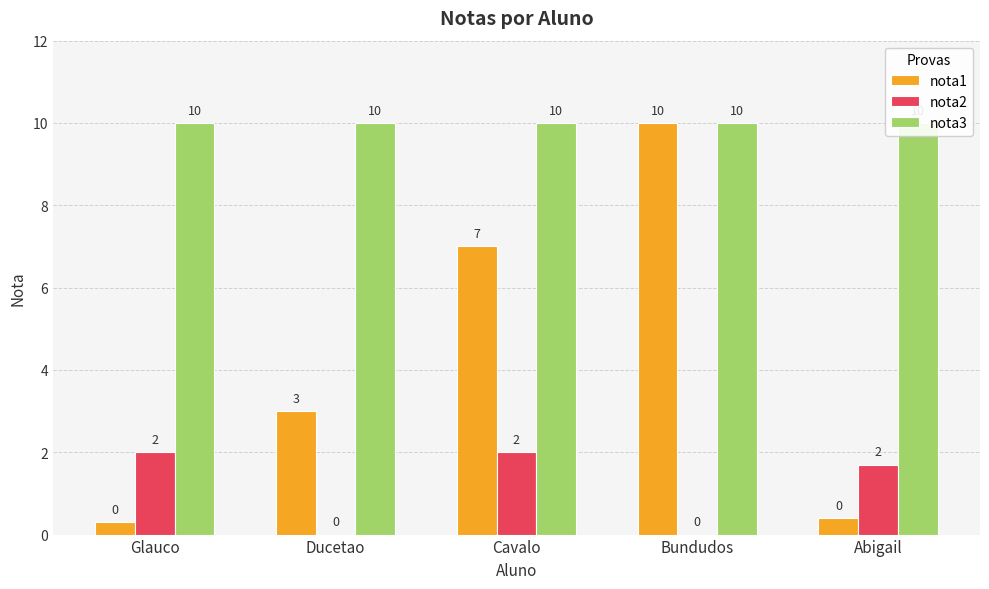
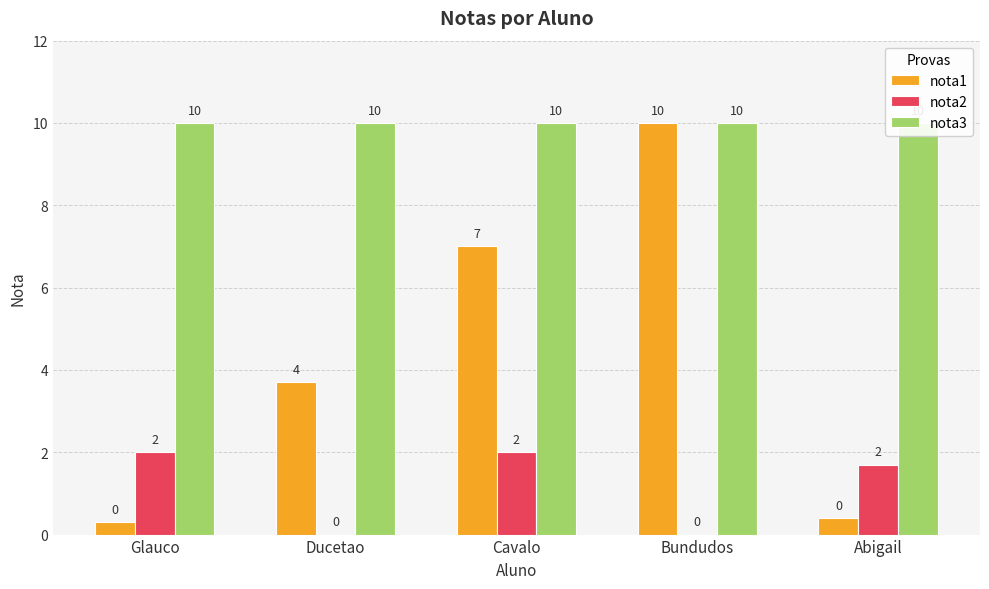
nota1, Ducetao: 3 -> 4
